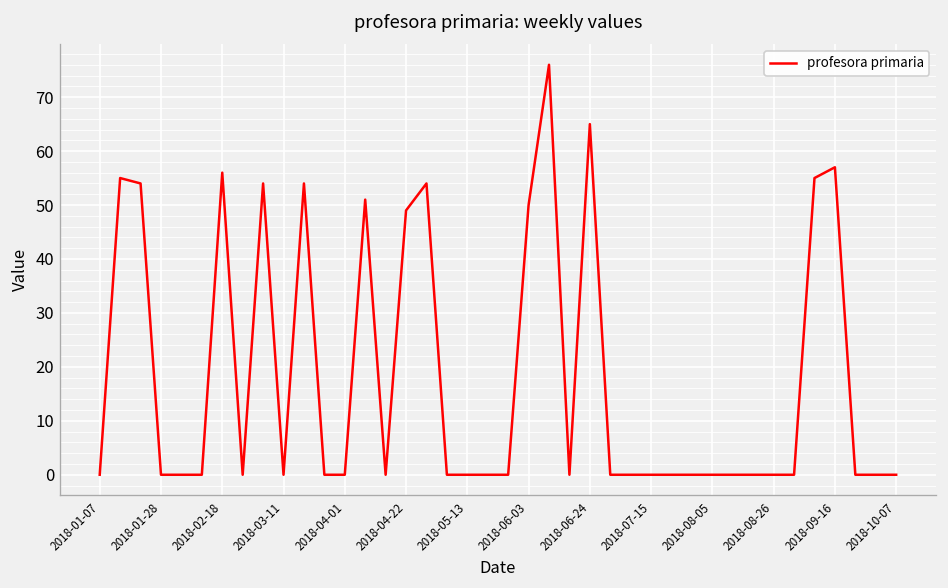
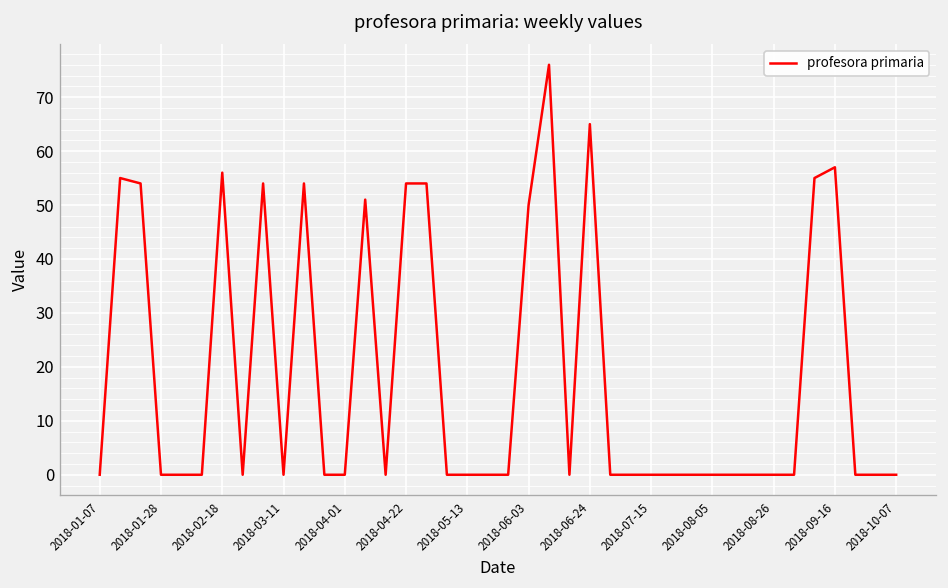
2018-04-22: 49 -> 54
